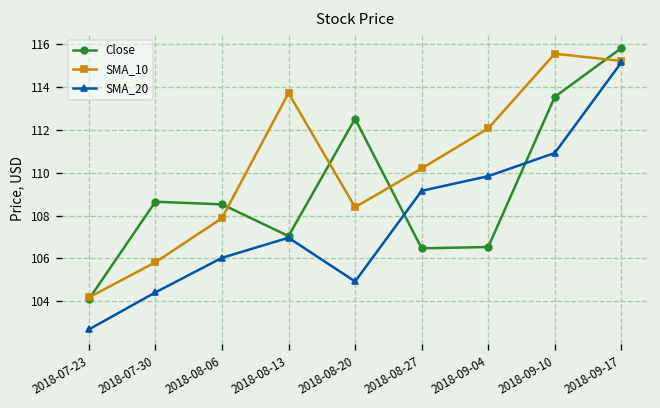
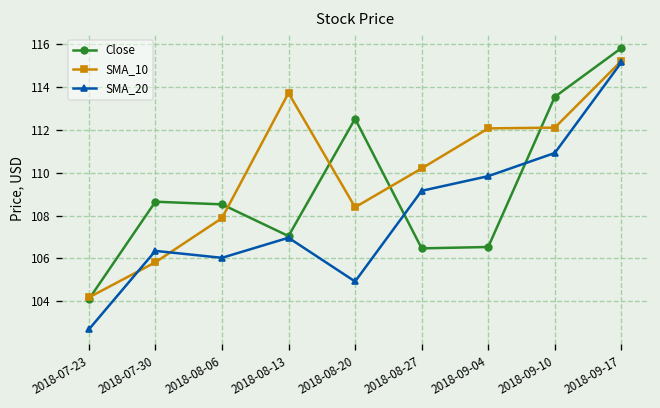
SMA_20, 2018-07-30: 104.4 -> 106.3
SMA_10, 2018-09-10: 115.6 -> 112.1
